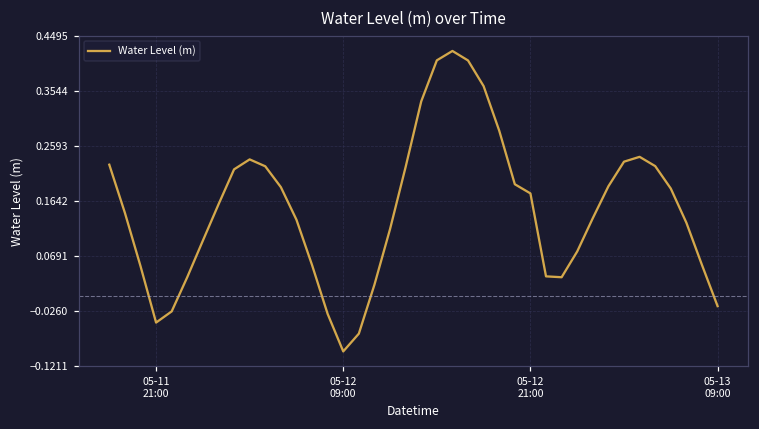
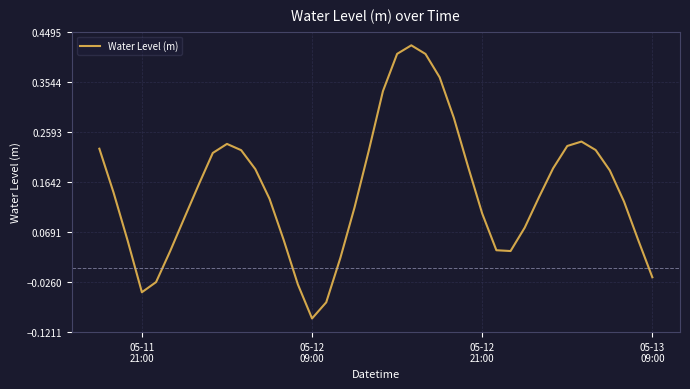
05-12 21:00: 0.18 -> 0.10
